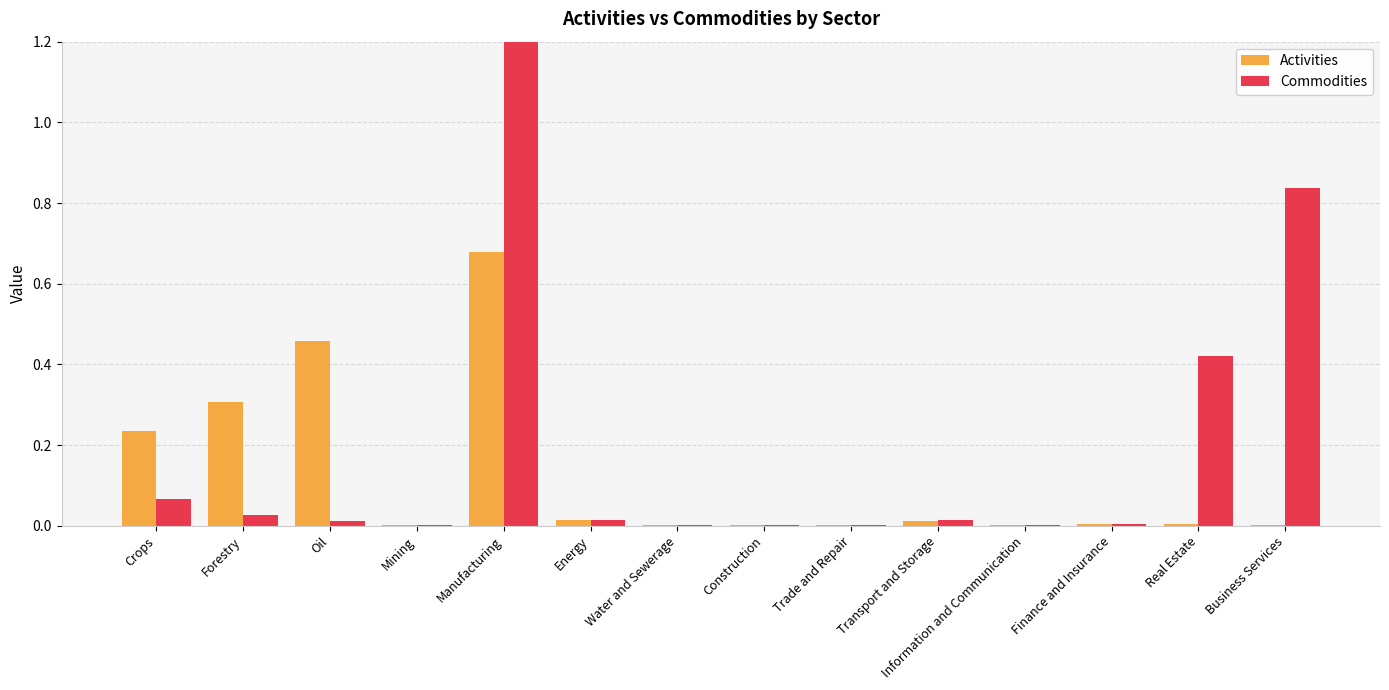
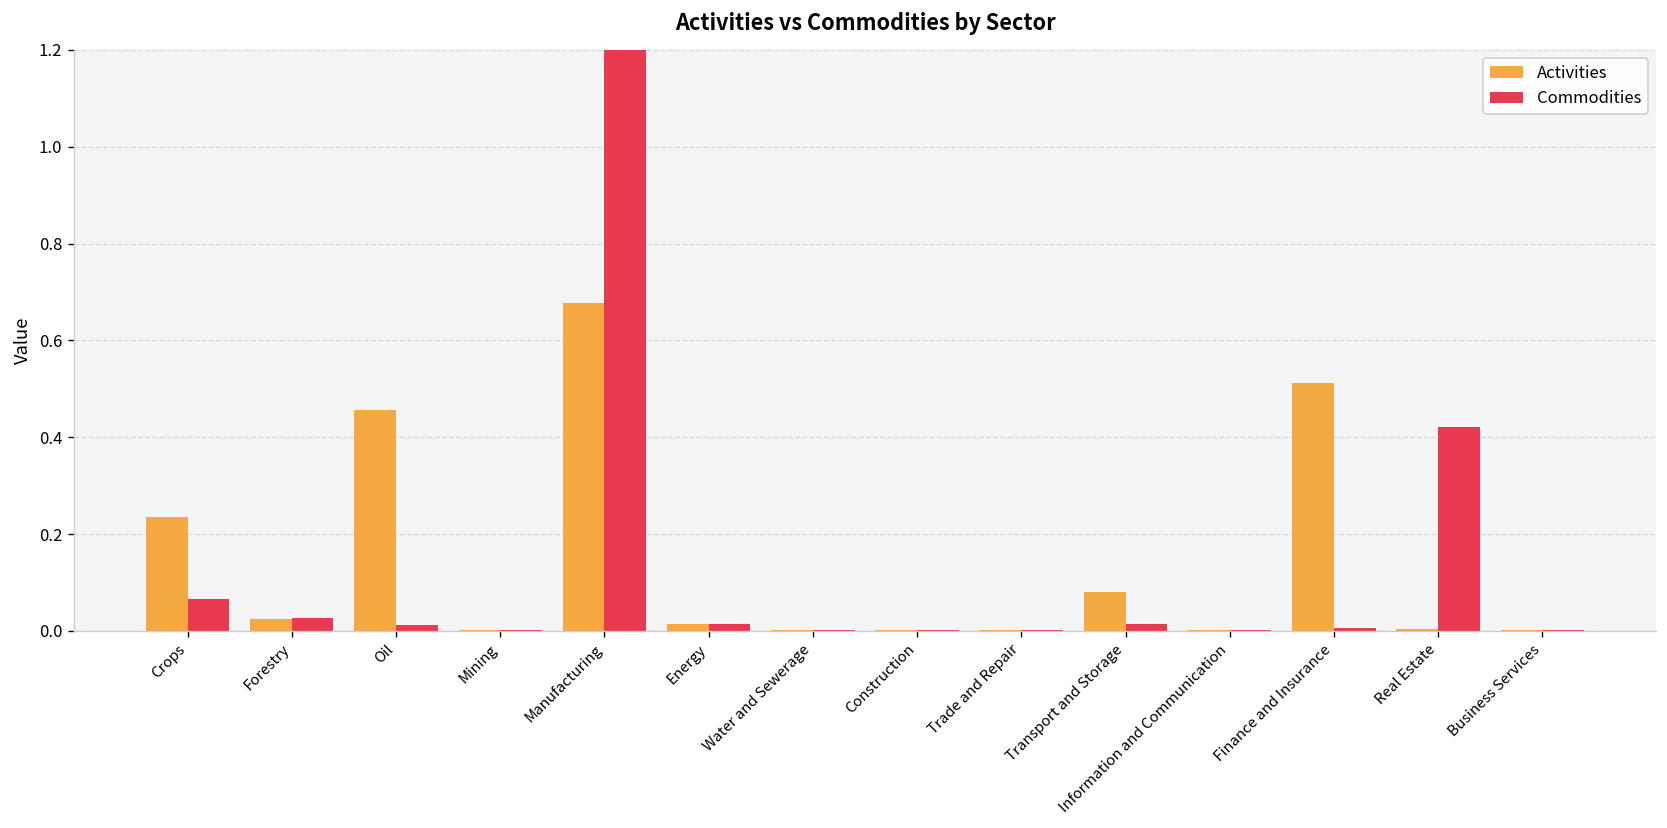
Activities, Forestry: 0.31 -> 0.03
Activities, Transport and Storage: 0.01 -> 0.08
Activities, Finance and Insurance: 0.01 -> 0.51
Commodities, Business Services: 0.84 -> 0.00
